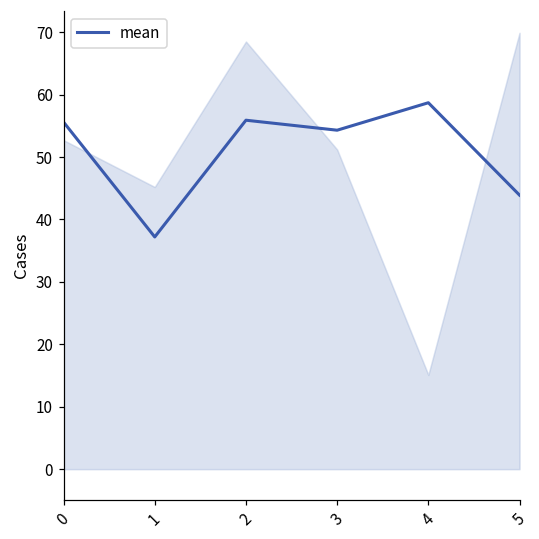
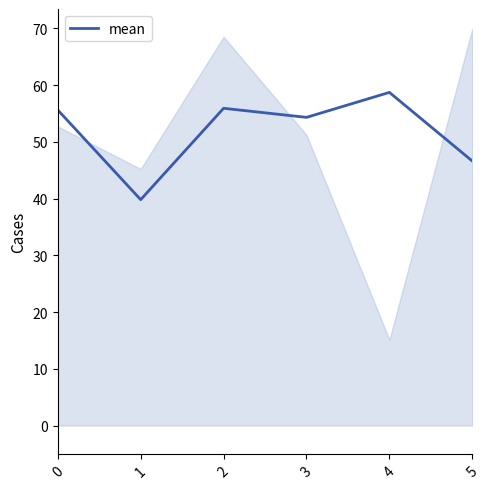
mean, 1: 37 -> 40
mean, 5: 44 -> 47
